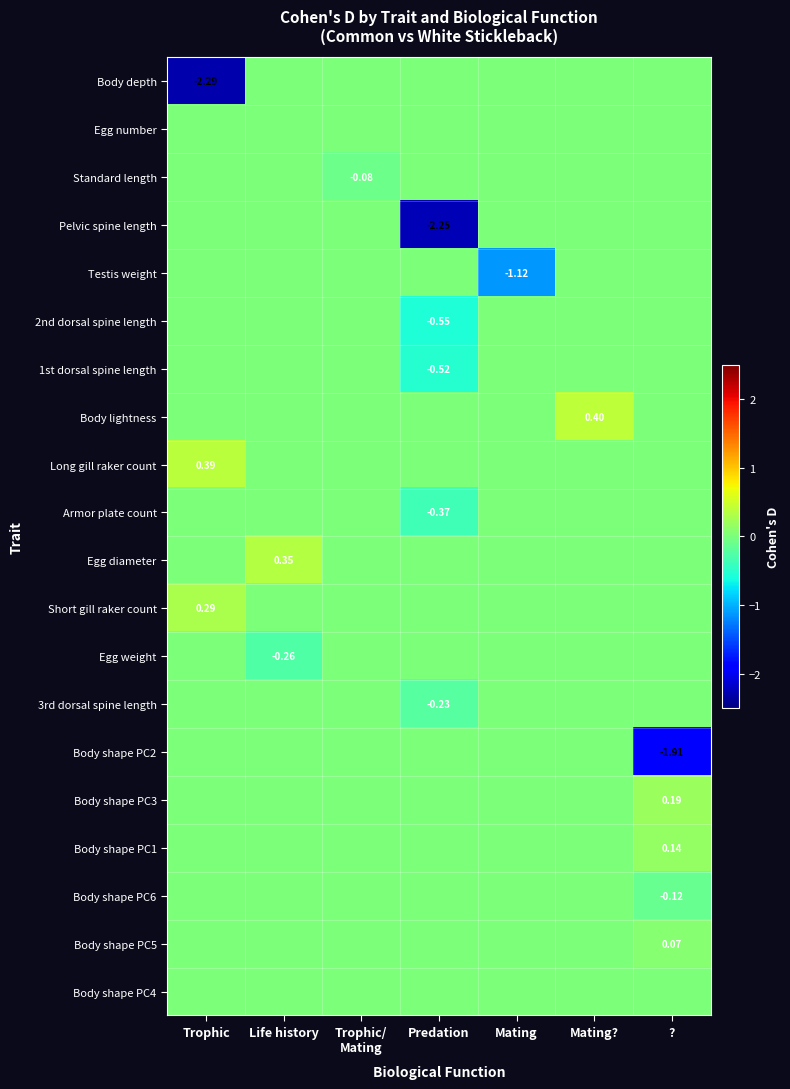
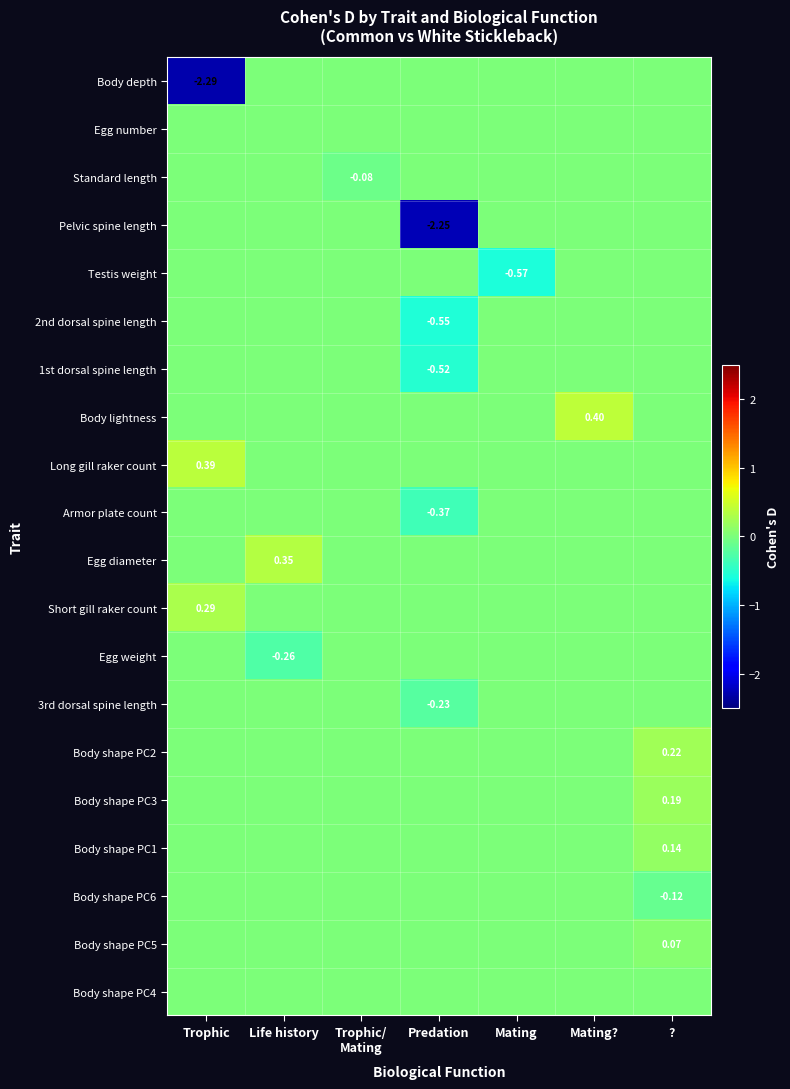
Testis weight, Mating: -1.12 -> -0.57
Body shape PC2, ?: -1.91 -> 0.22
